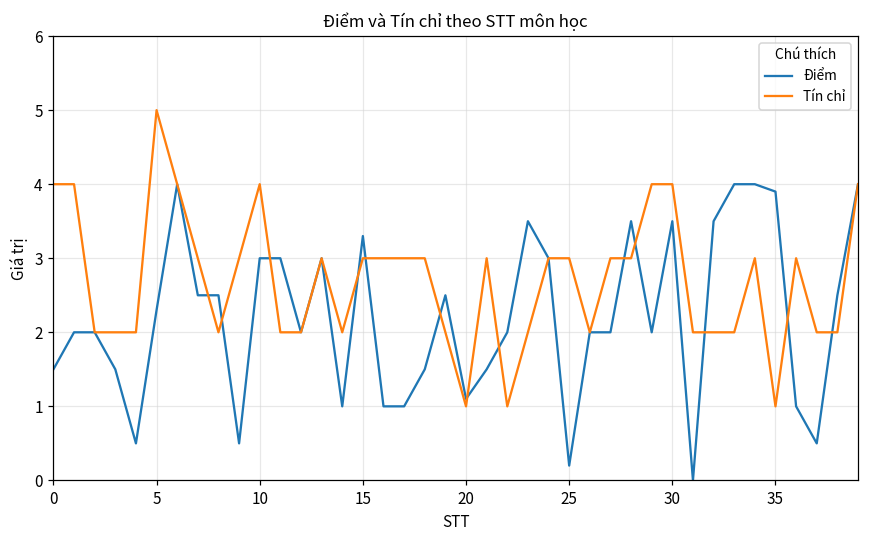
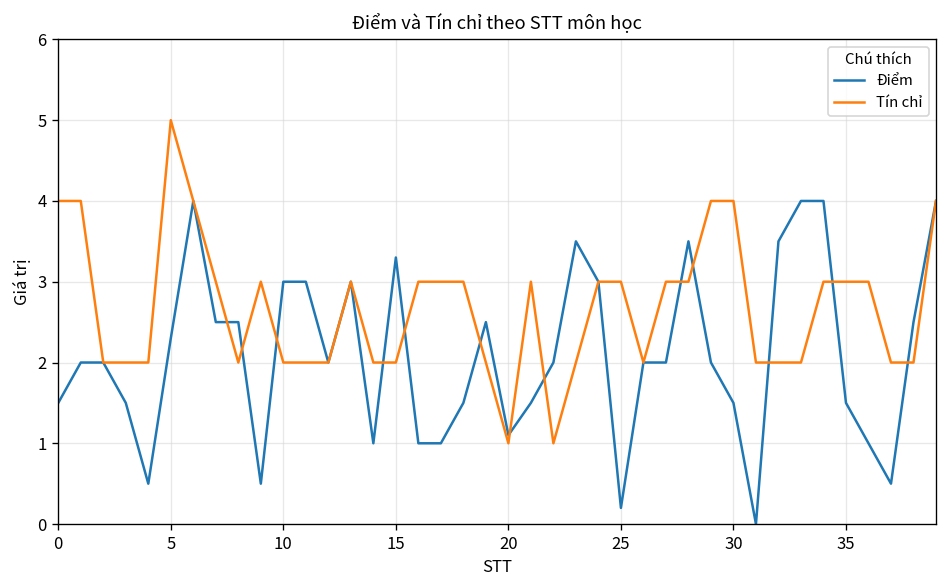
Tín chỉ, 10: 4 -> 2
Tín chỉ, 15: 3 -> 2
Điểm, 30: 3.5 -> 1.5
Điểm, 35: 3.9 -> 1.5
Tín chỉ, 35: 1 -> 3
